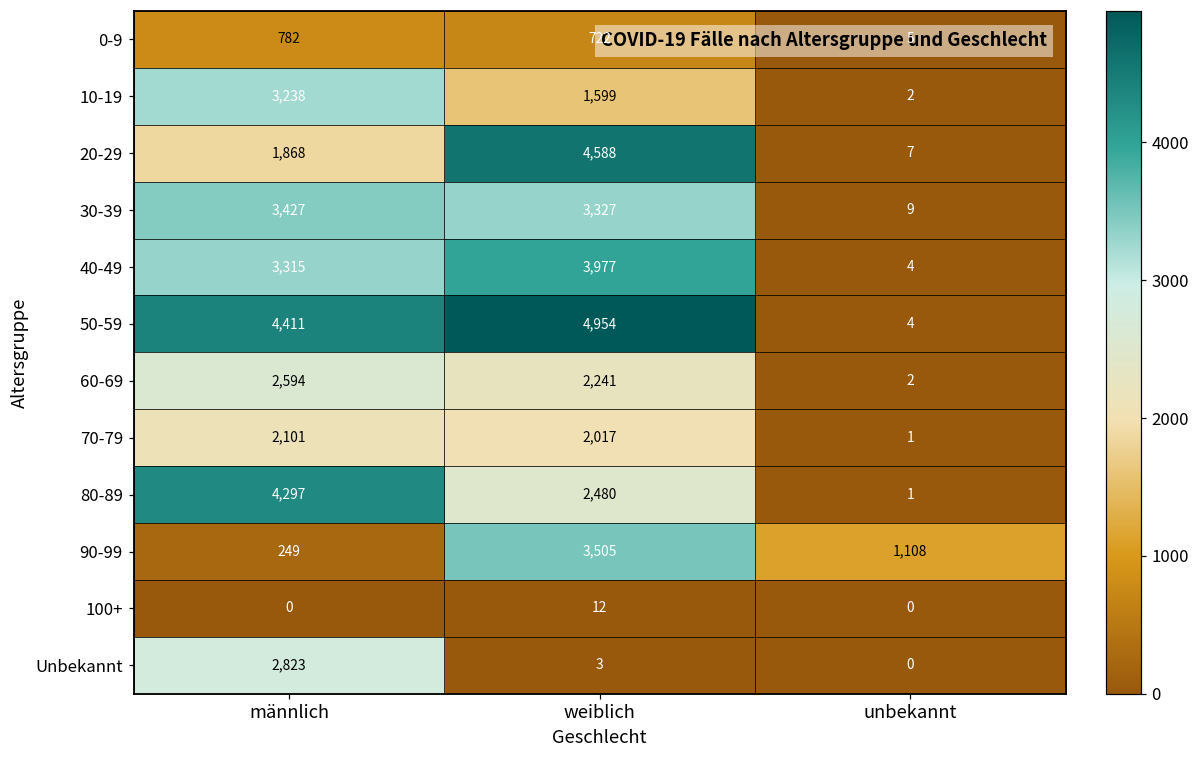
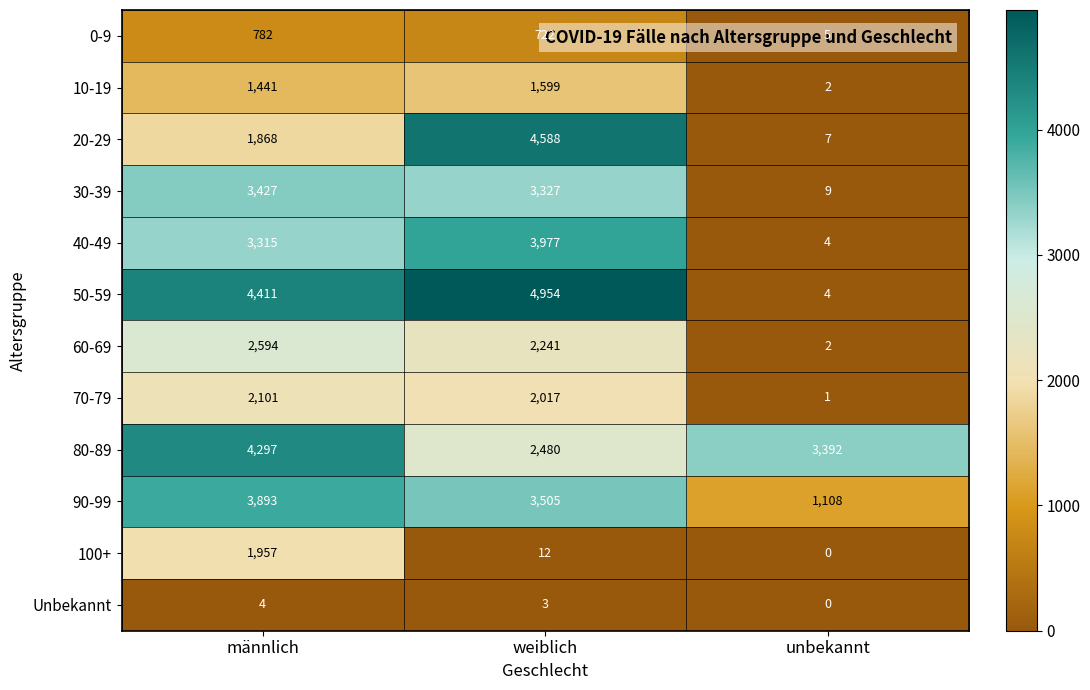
10-19, männlich: 3,238 -> 1,441
80-89, unbekannt: 1 -> 3,392
90-99, männlich: 249 -> 3,893
100+, männlich: 0 -> 1,957
Unbekannt, männlich: 2,823 -> 4
